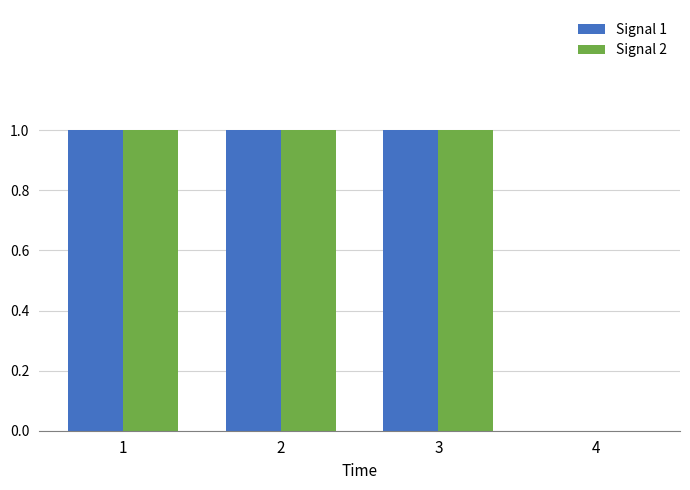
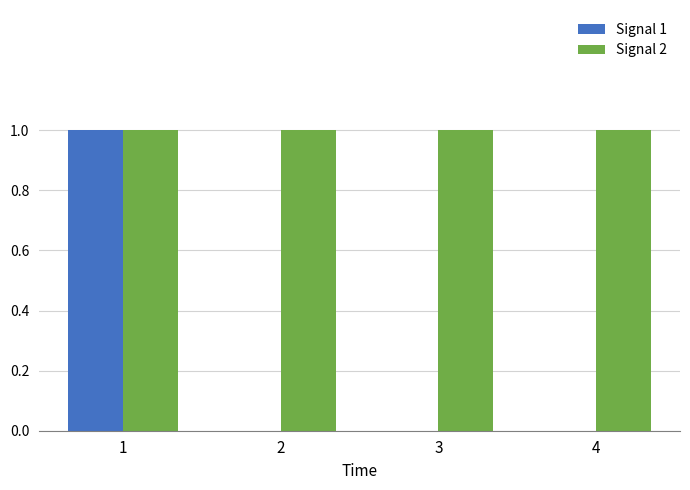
Signal 1, 2: 1 -> 0
Signal 1, 3: 1 -> 0
Signal 2, 4: 0 -> 1
